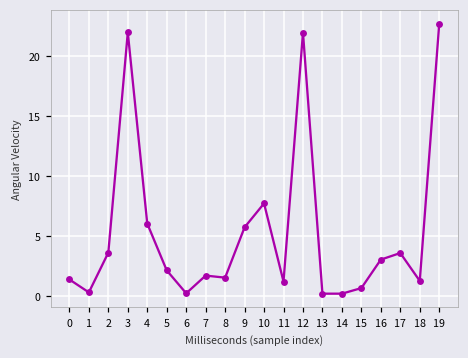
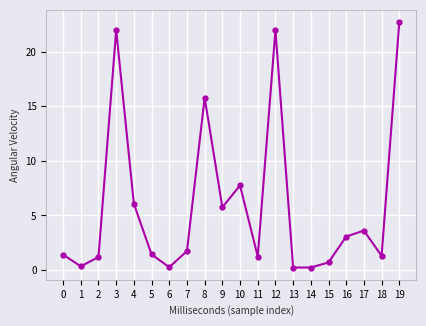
2: 3.6 -> 1.2
5: 2.2 -> 1.4
8: 1.6 -> 15.8
